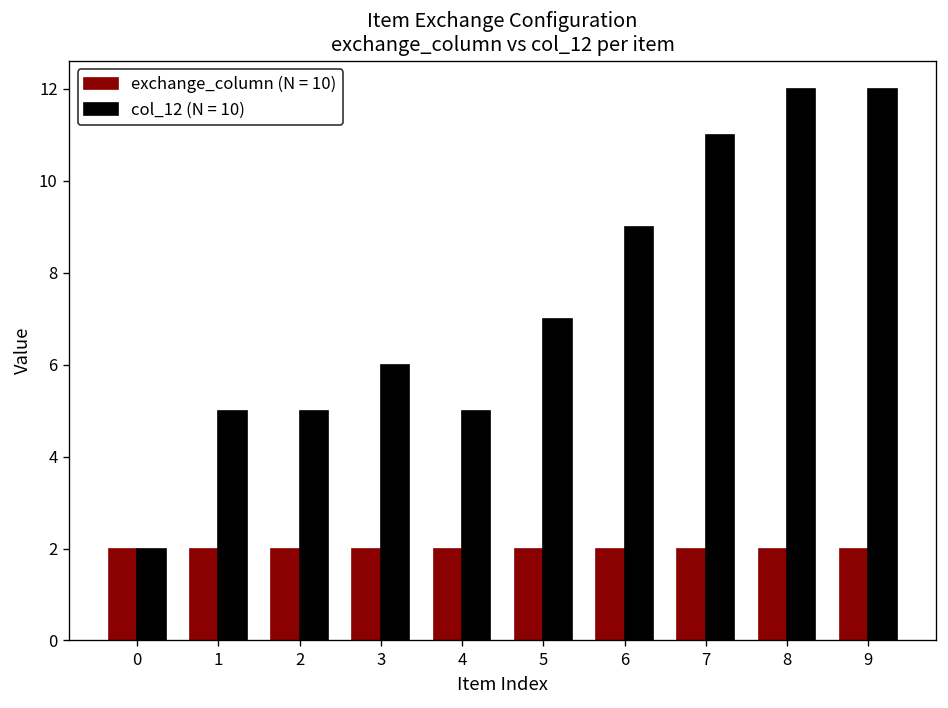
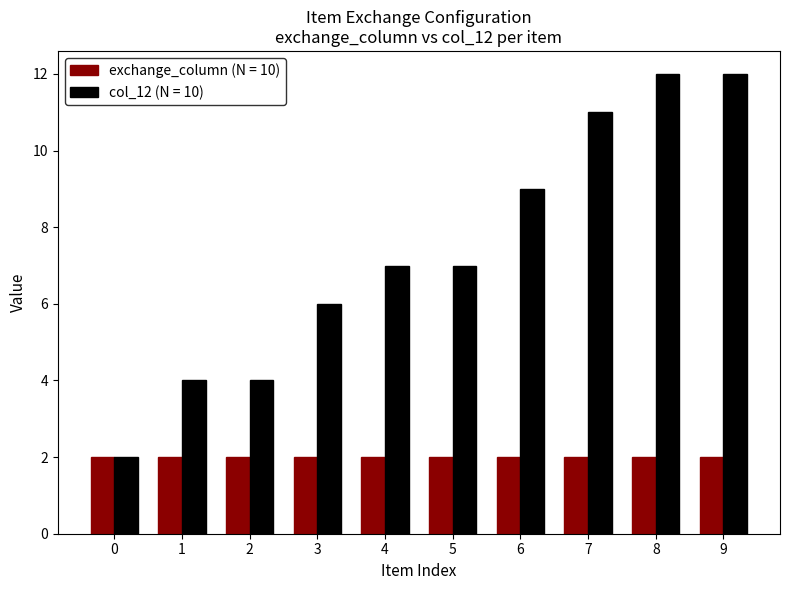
col_12 (N = 10), 1: 5 -> 4
col_12 (N = 10), 2: 5 -> 4
col_12 (N = 10), 4: 5 -> 7
